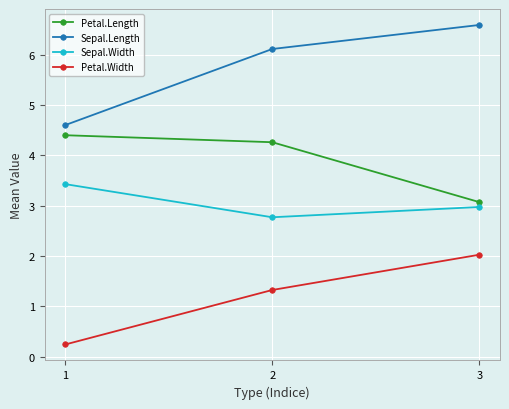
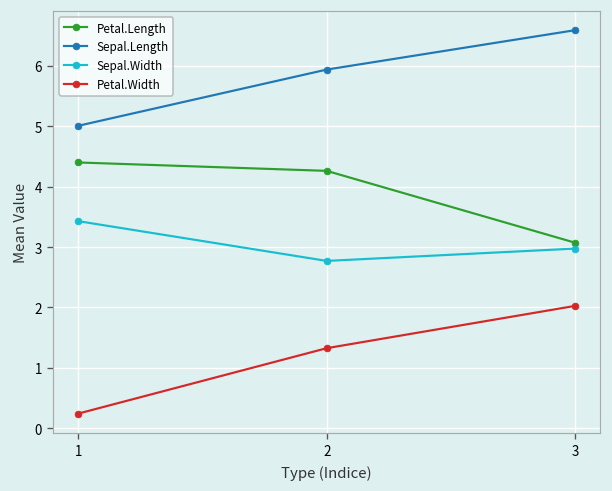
Sepal.Length, 1: 4.6 -> 5.0
Sepal.Length, 2: 6.1 -> 5.9
